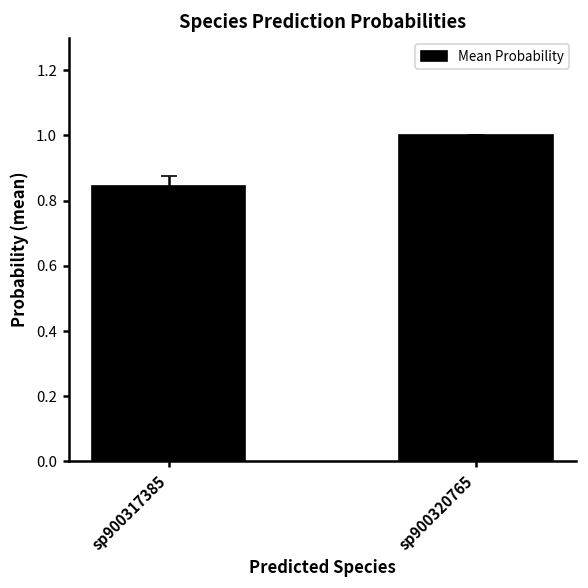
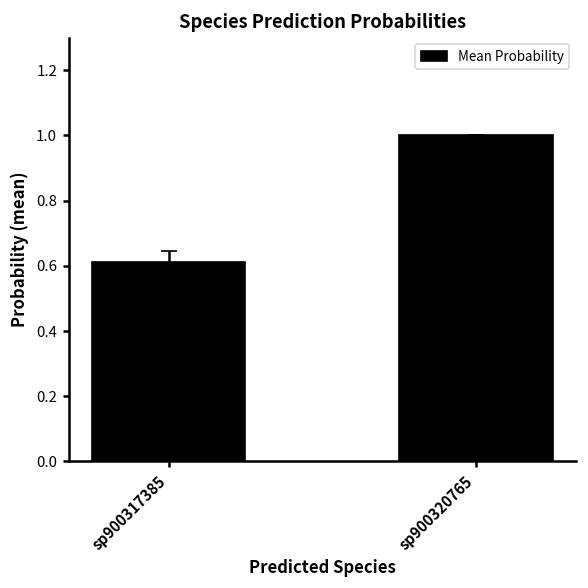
Mean Probability, sp900317385: 0.84 -> 0.61
